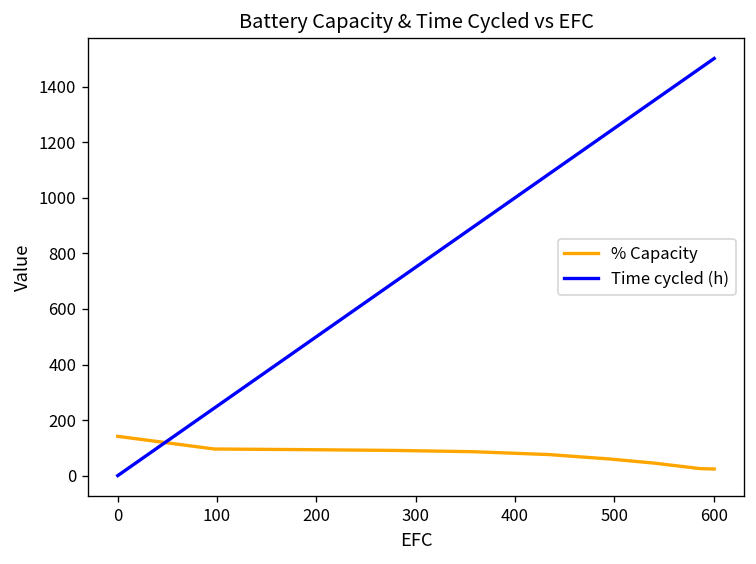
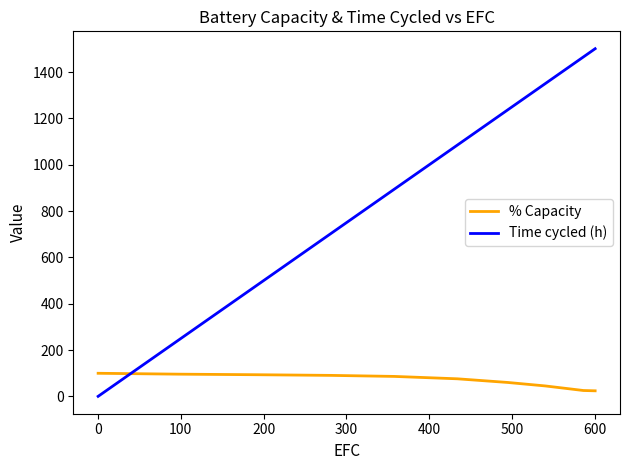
% Capacity, 0: 140 -> 100
